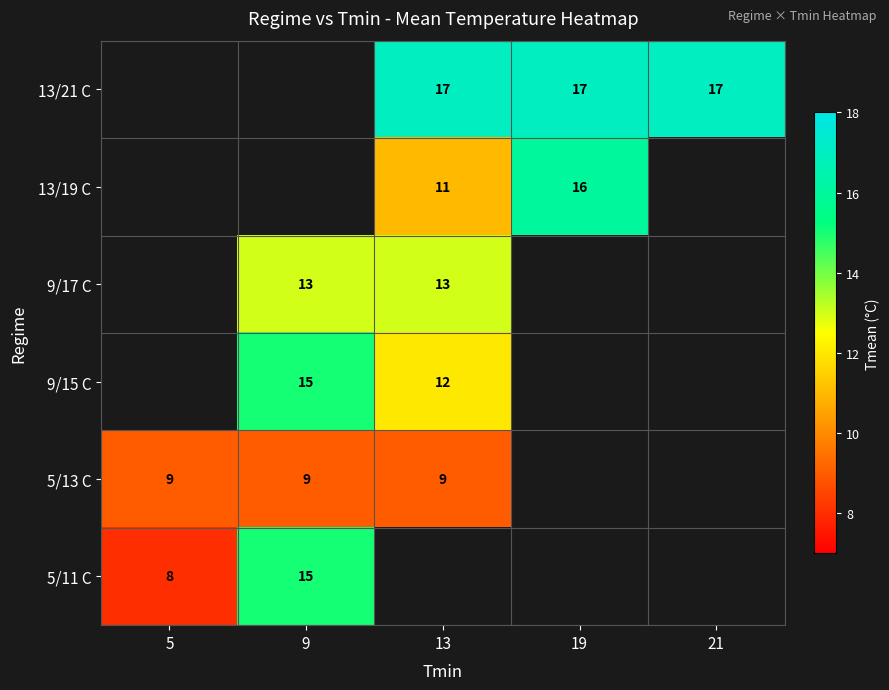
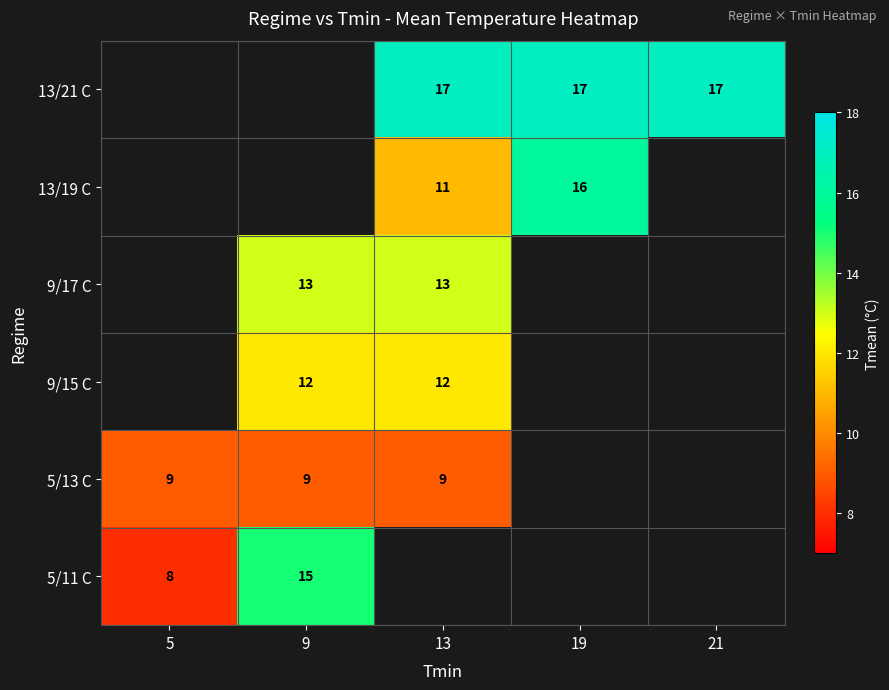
9/15 C, 9: 15 -> 12
